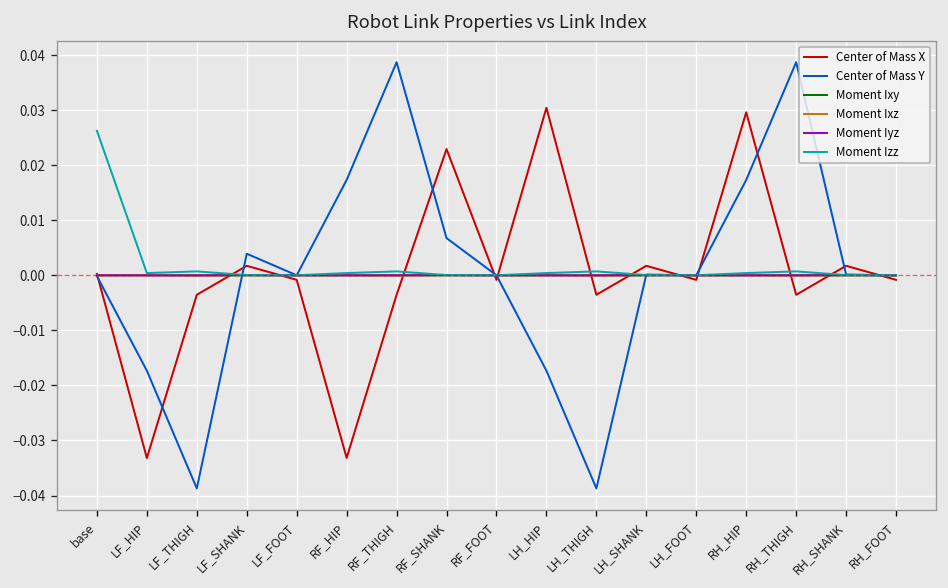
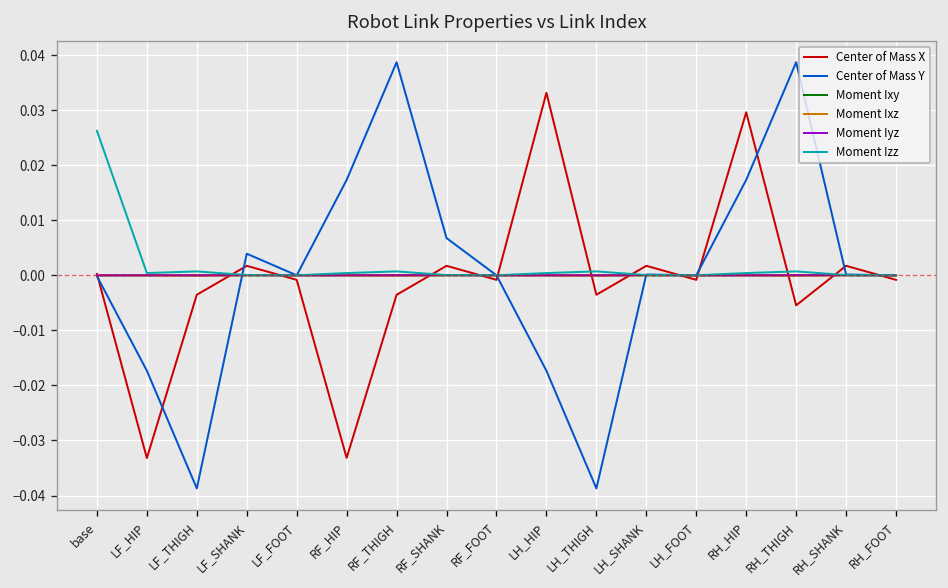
Center of Mass X, RF_SHANK: 0.023 -> 0.002
Center of Mass X, LH_HIP: 0.030 -> 0.033
Center of Mass X, RH_THIGH: -0.004 -> -0.005
